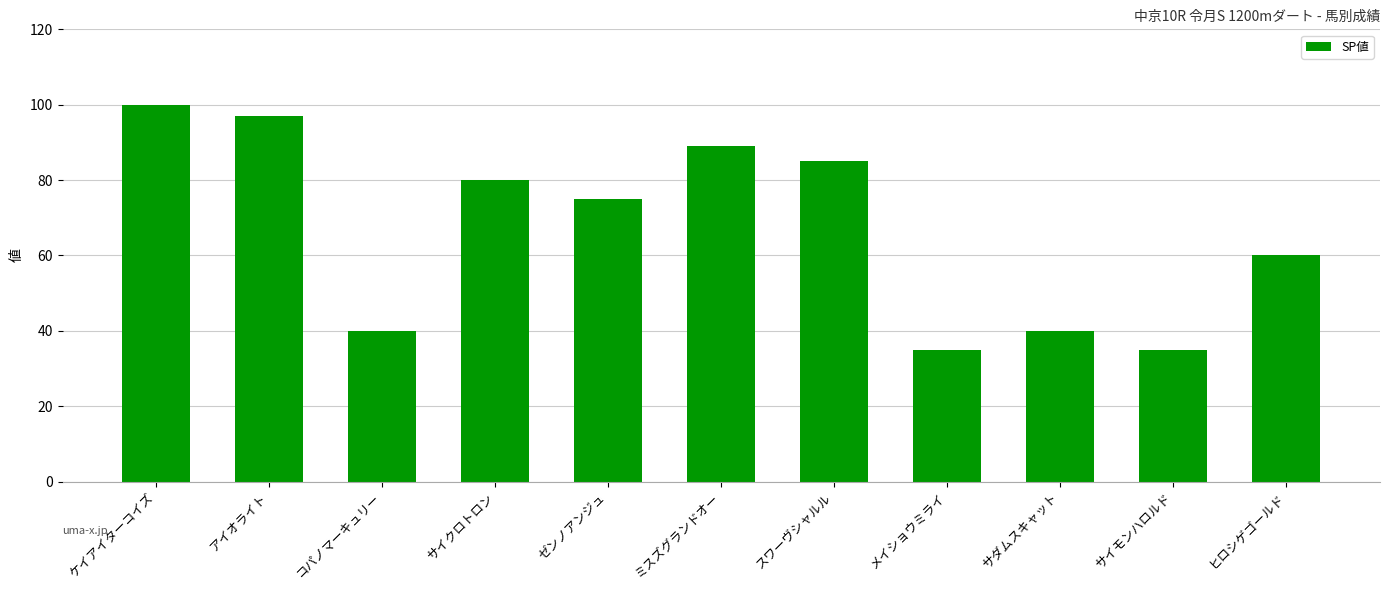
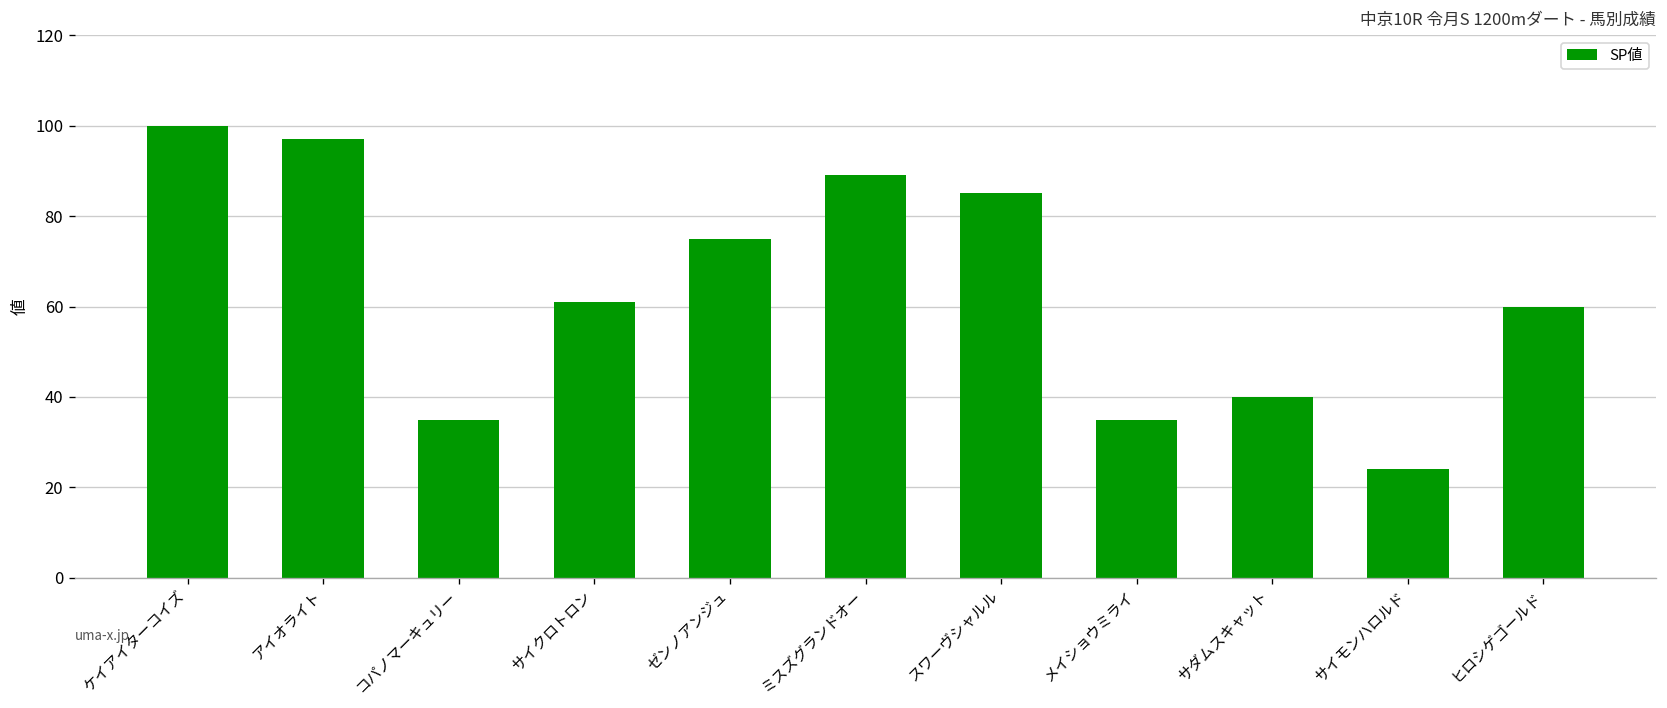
コパノマーキュリー: 40 -> 35
サイクロトロン: 80 -> 61
サイモンハロルド: 35 -> 24
